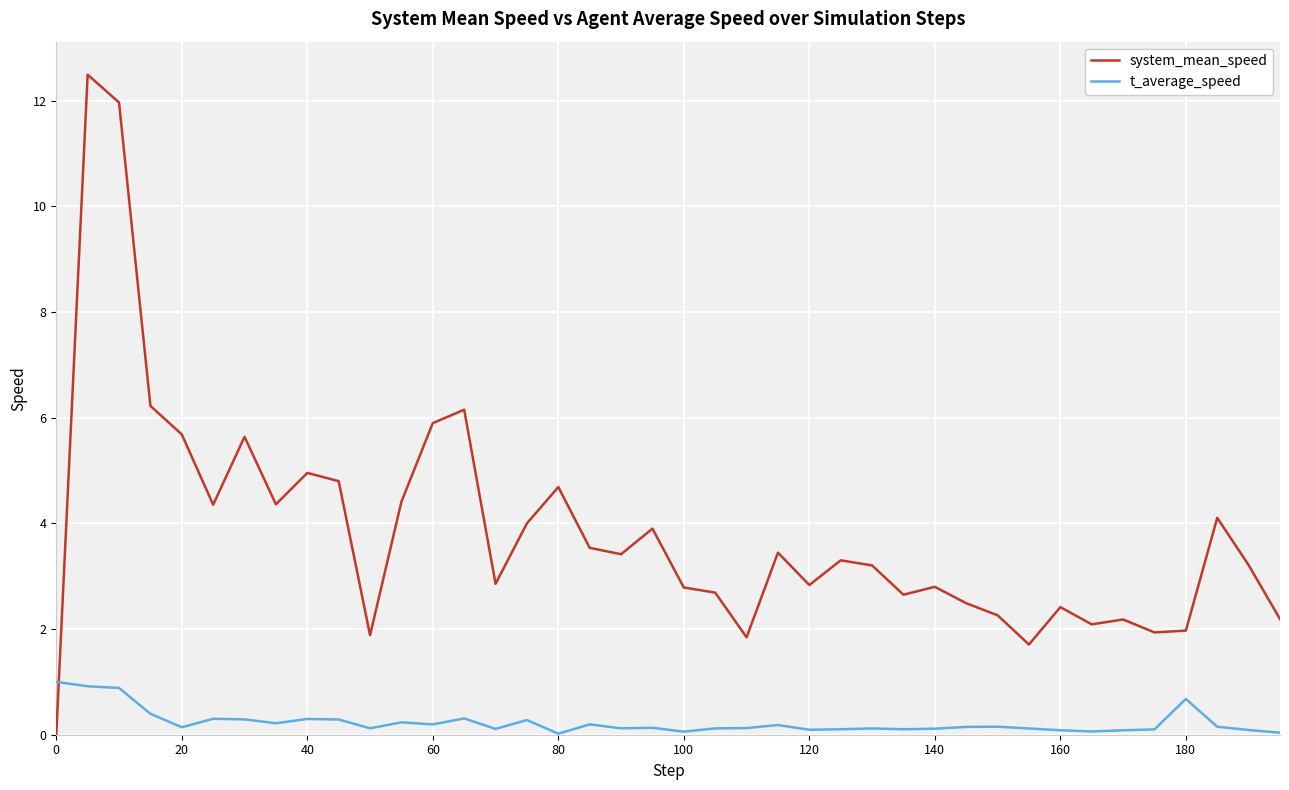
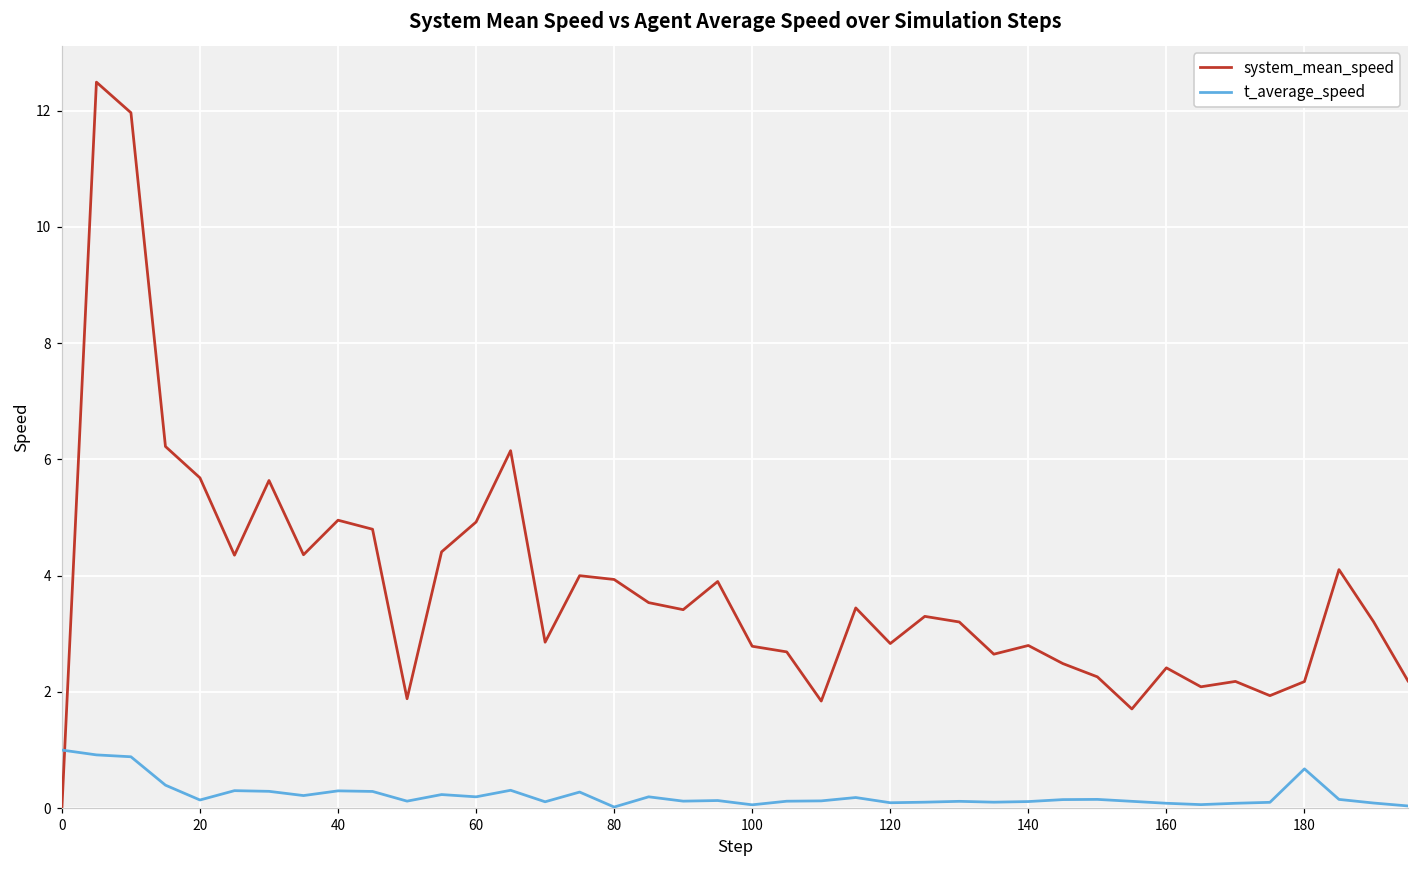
system_mean_speed, 60: 5.9 -> 4.9
system_mean_speed, 80: 4.7 -> 3.9
system_mean_speed, 180: 2.0 -> 2.2
